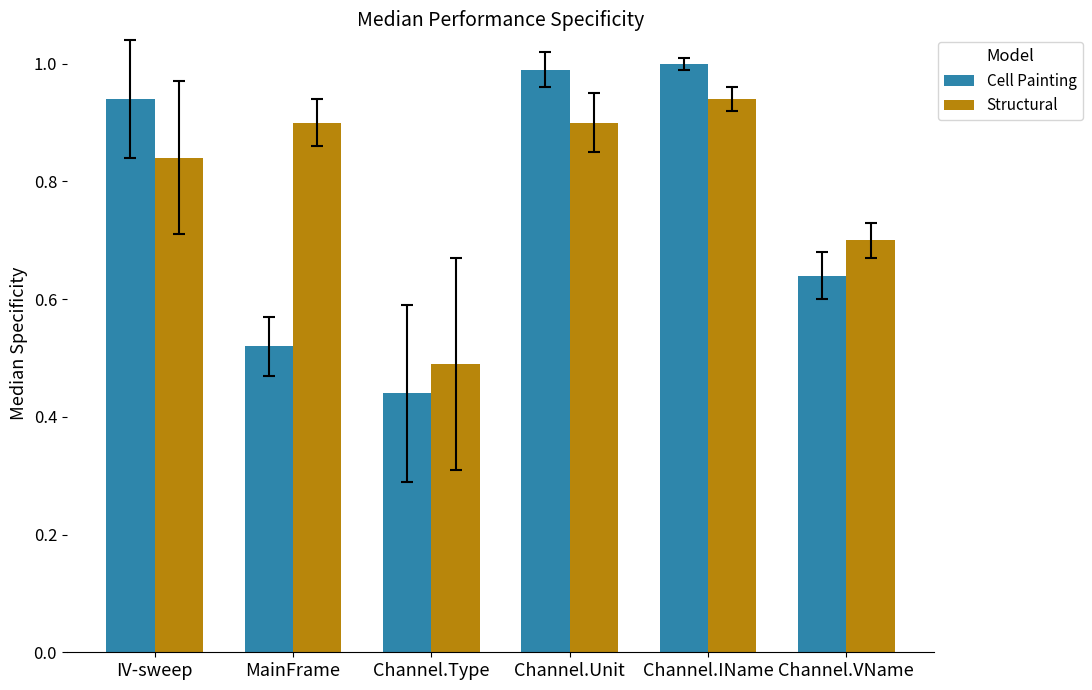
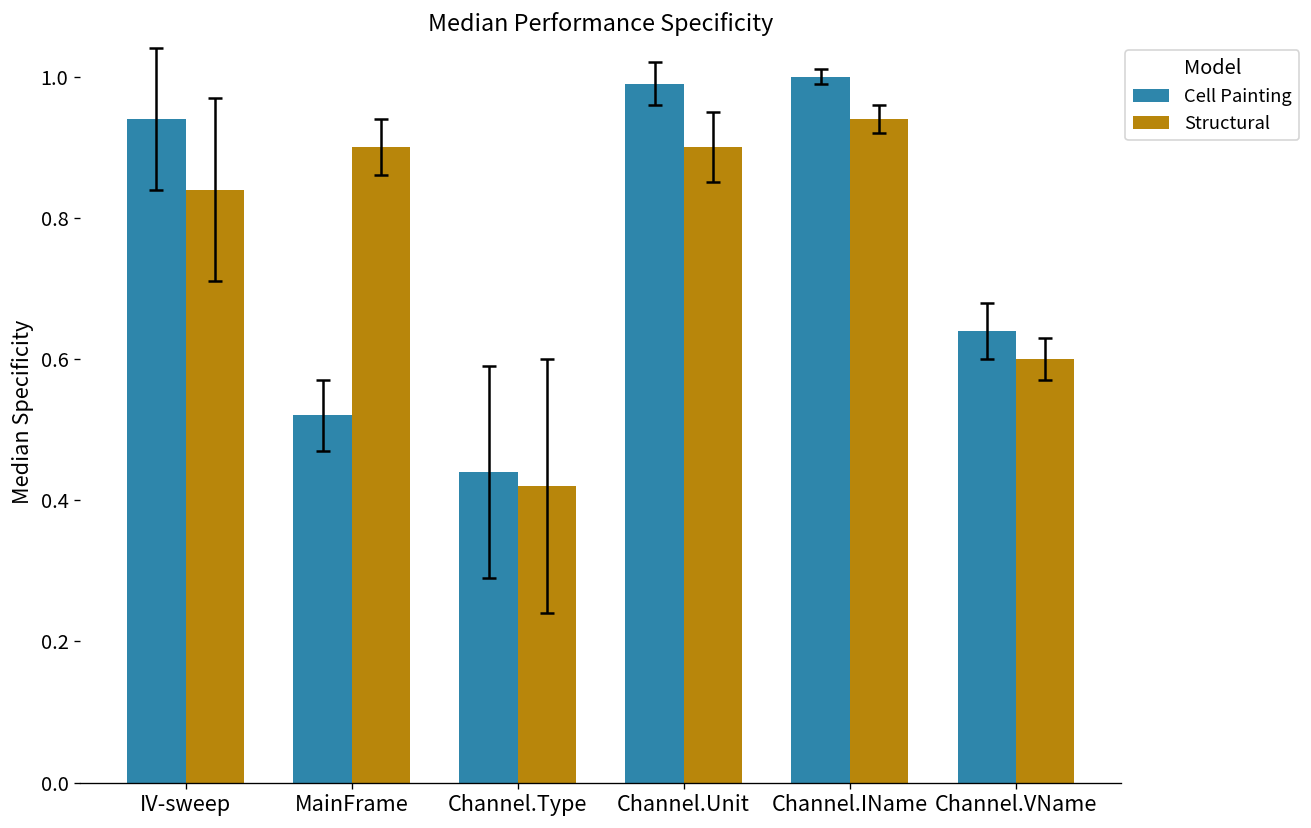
Structural, Channel.Type: 0.49 -> 0.42
Structural, Channel.VName: 0.7 -> 0.6
